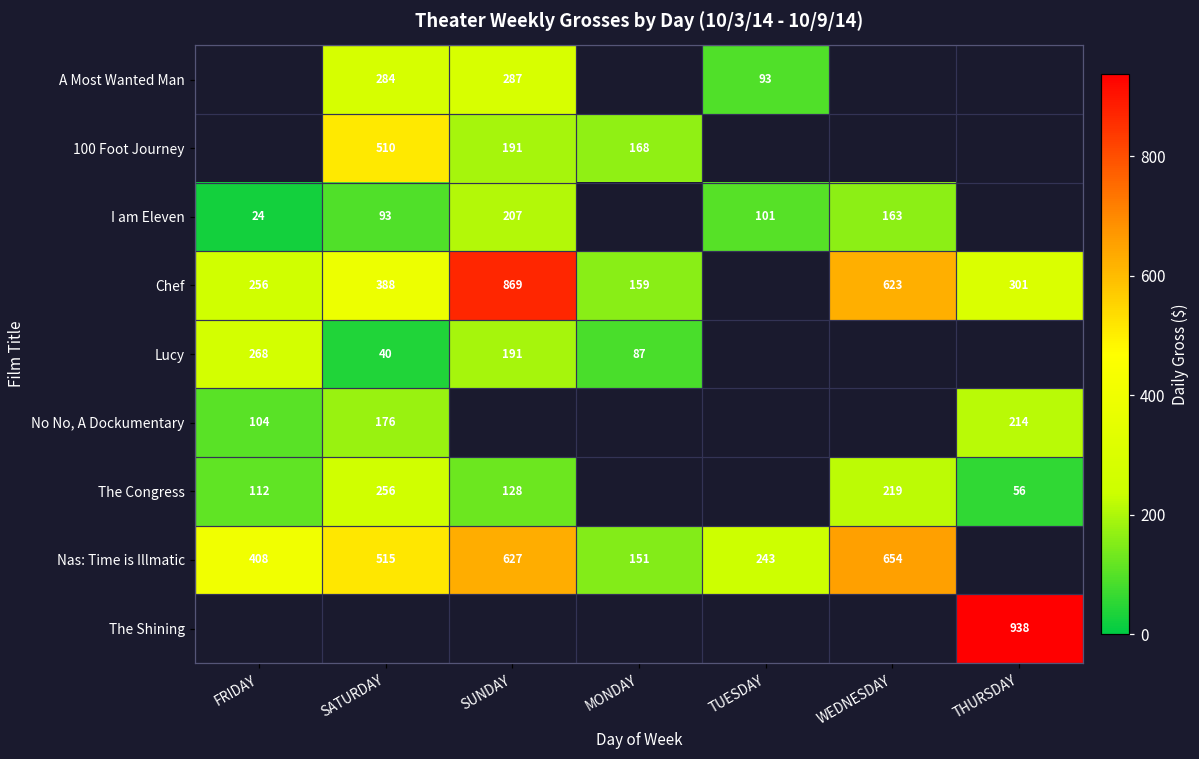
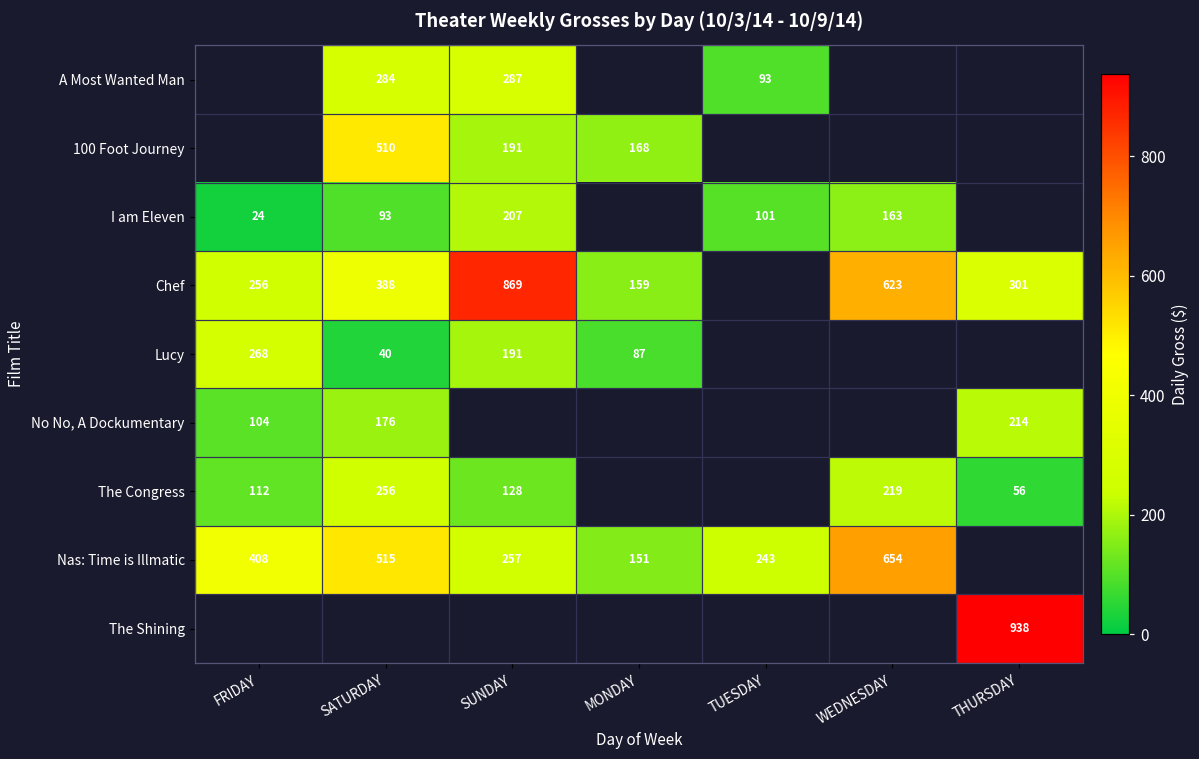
Nas: Time is Illmatic, SUNDAY: 627 -> 257
